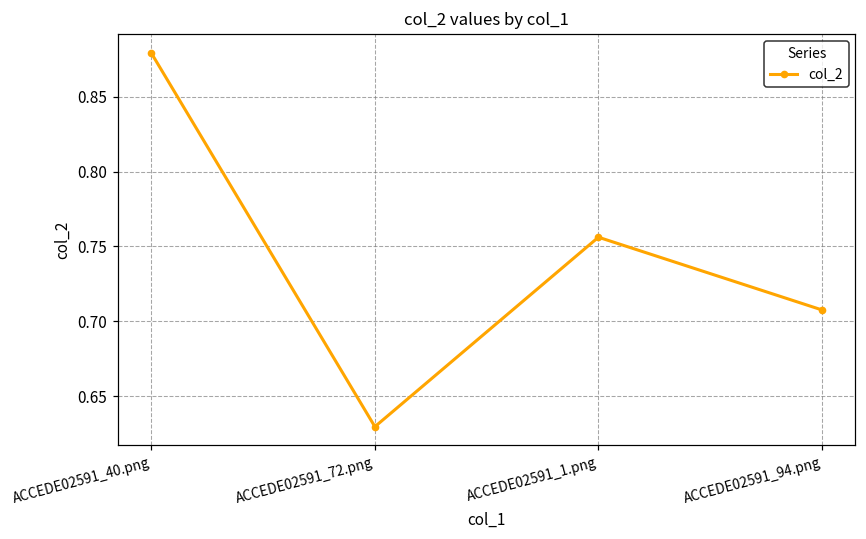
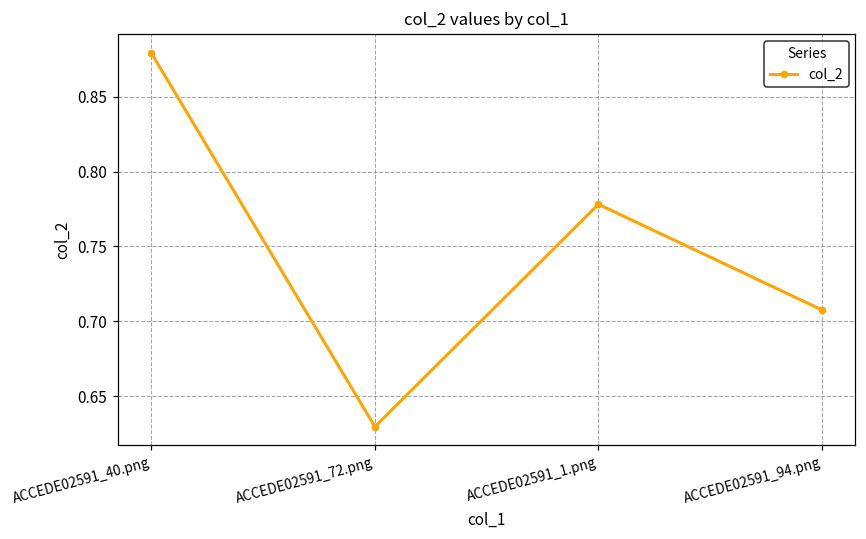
ACCEDE02591_1.png: 0.756 -> 0.778
